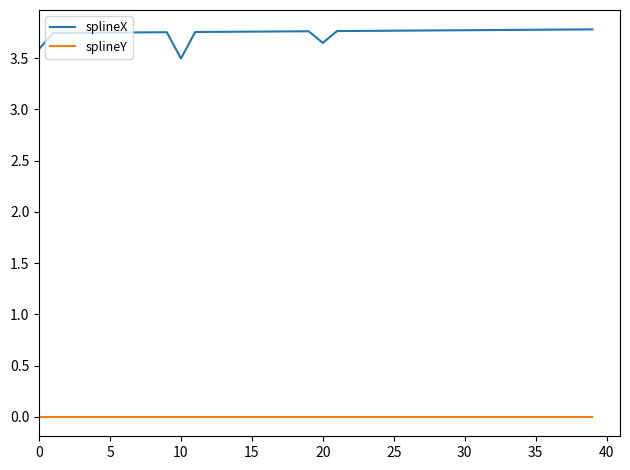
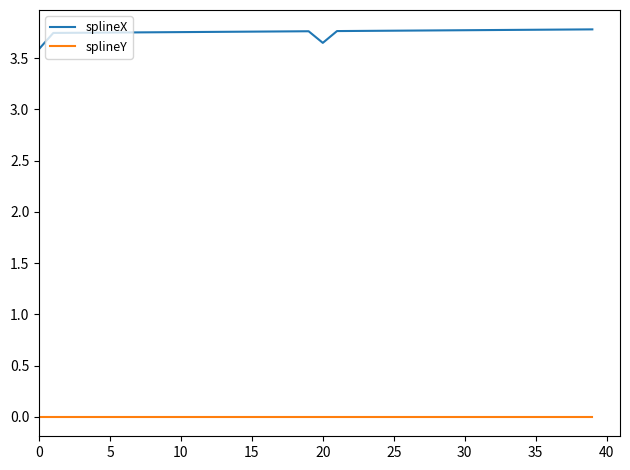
splineX, 10: 3.50 -> 3.75
